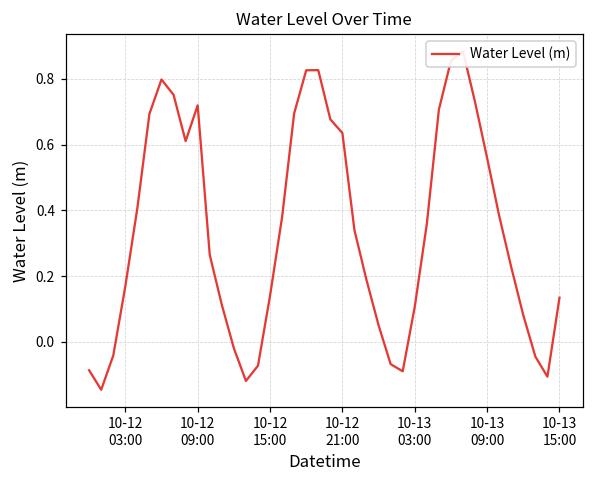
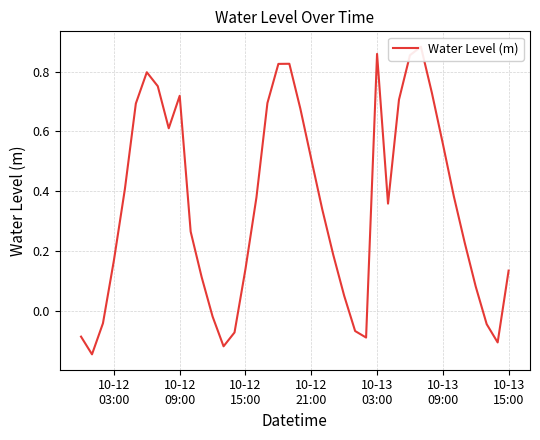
10-12 21:00: 0.63 -> 0.51
10-13 03:00: 0.11 -> 0.86
